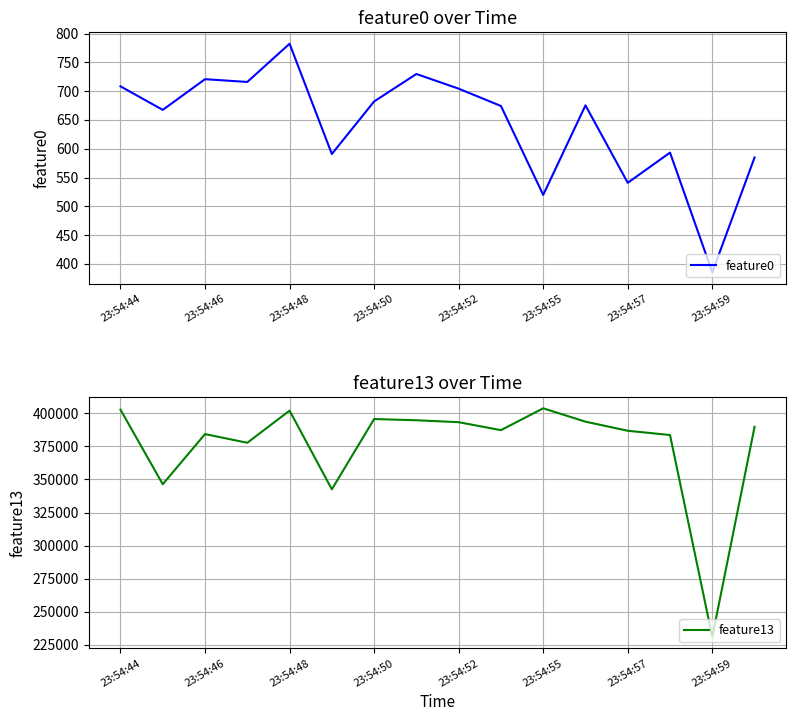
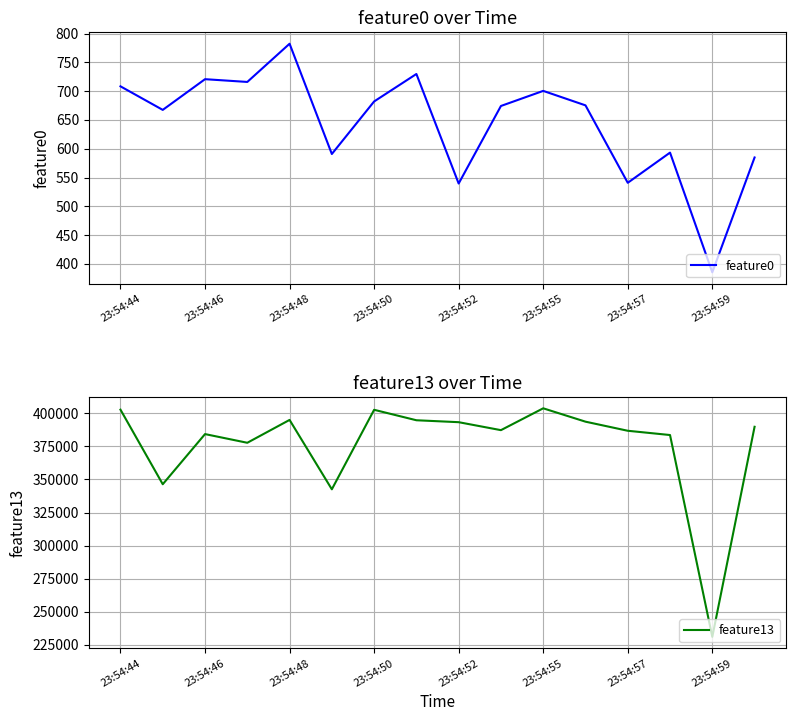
feature0 over Time, 23:54:52: 700 -> 540
feature0 over Time, 23:54:55: 520 -> 700
feature13 over Time, 23:54:48: 402000 -> 395000
feature13 over Time, 23:54:50: 396000 -> 403000
